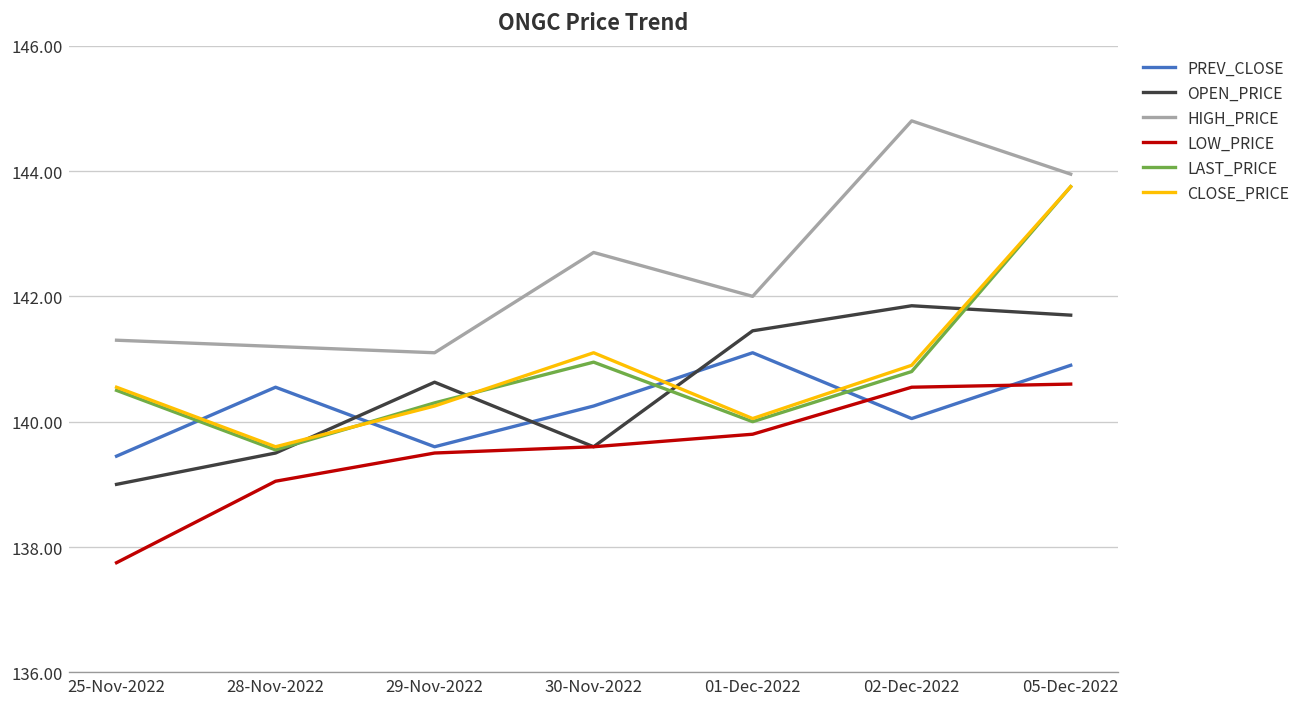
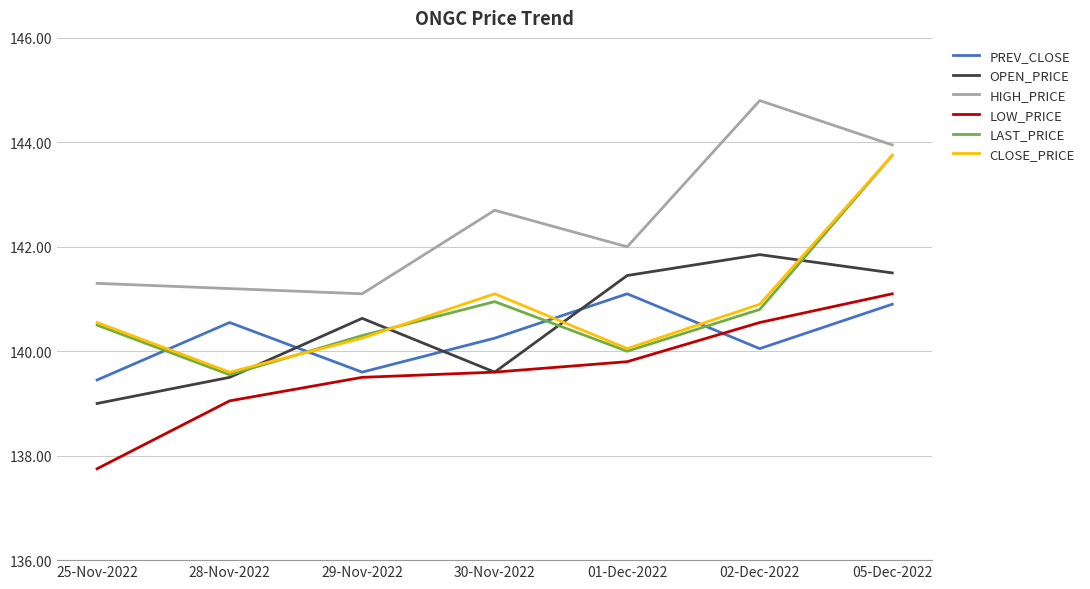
OPEN_PRICE, 05-Dec-2022: 141.7 -> 141.5
LOW_PRICE, 05-Dec-2022: 140.6 -> 141.1
